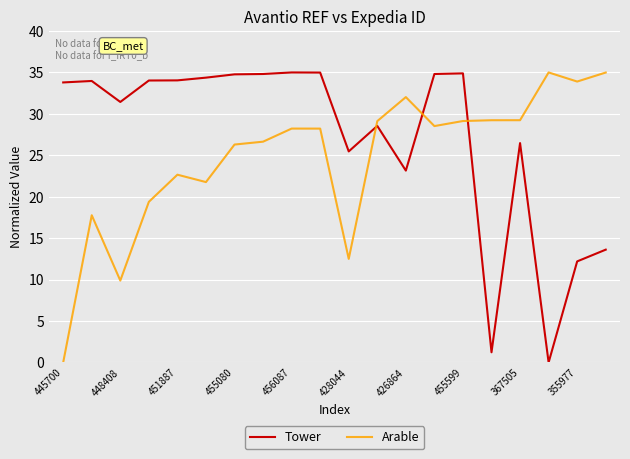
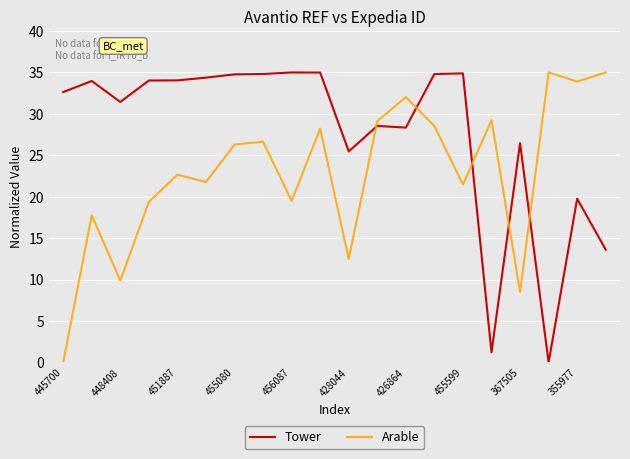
Tower, 445700: 34 -> 33
Arable, 456087: 28 -> 20
Tower, 426864: 23 -> 28
Arable, 455599: 29 -> 21
Arable, 367505: 29 -> 9
Tower, 355977: 12 -> 20
